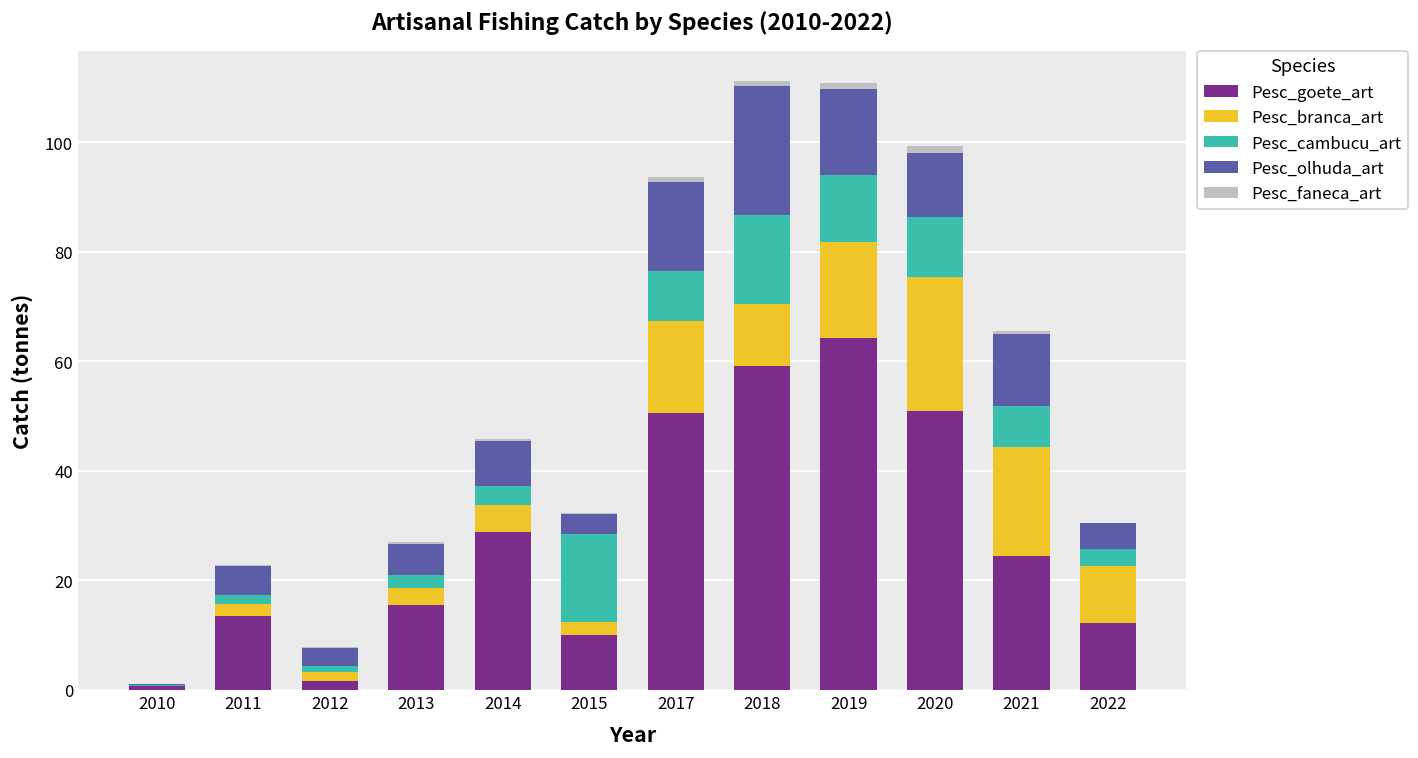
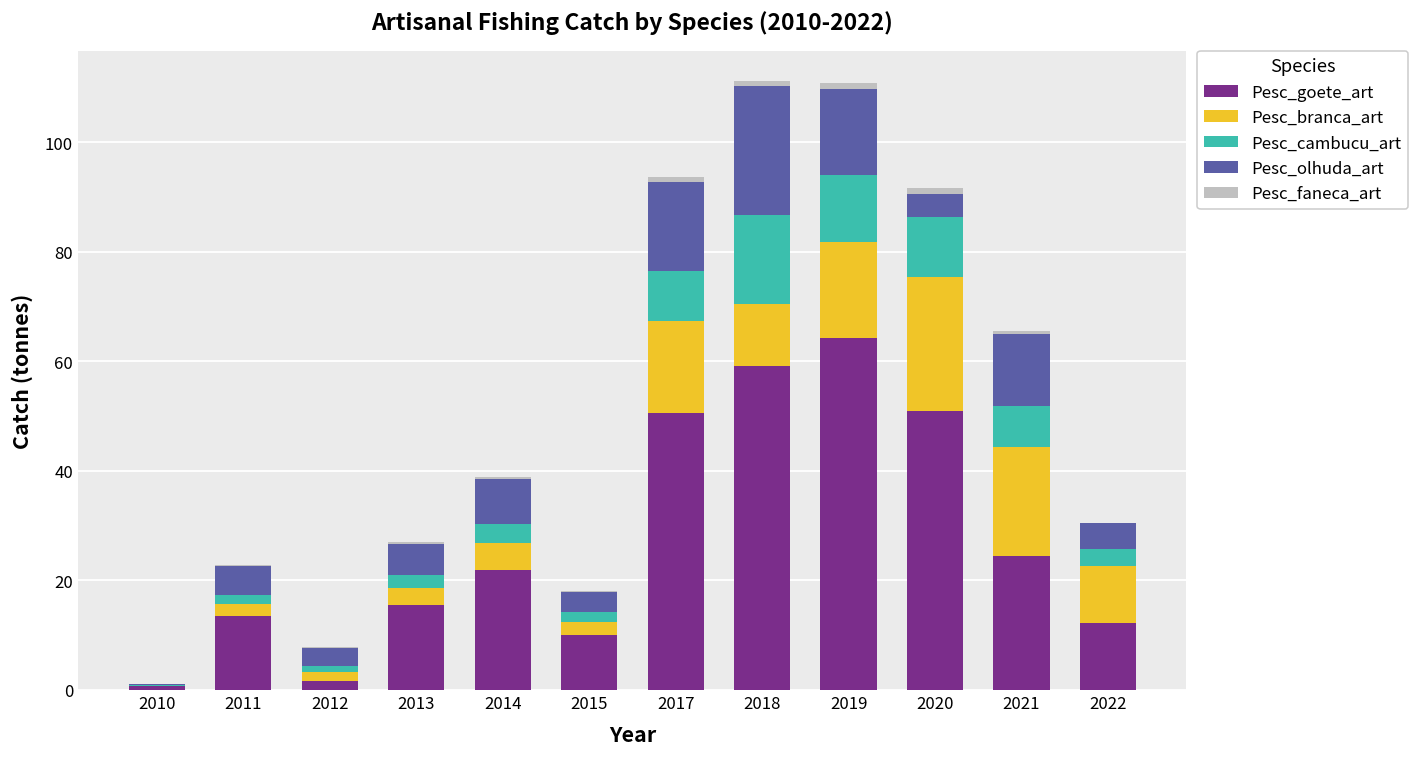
Pesc_goete_art, 2014: 29 -> 22
Pesc_cambucu_art, 2015: 16 -> 2
Pesc_olhuda_art, 2020: 12 -> 4
